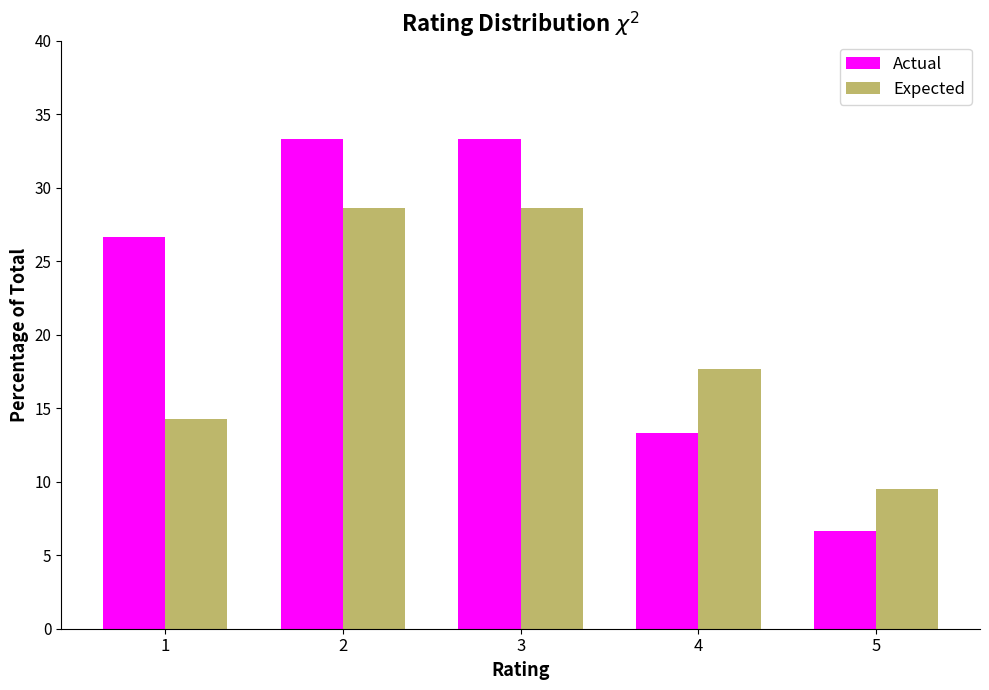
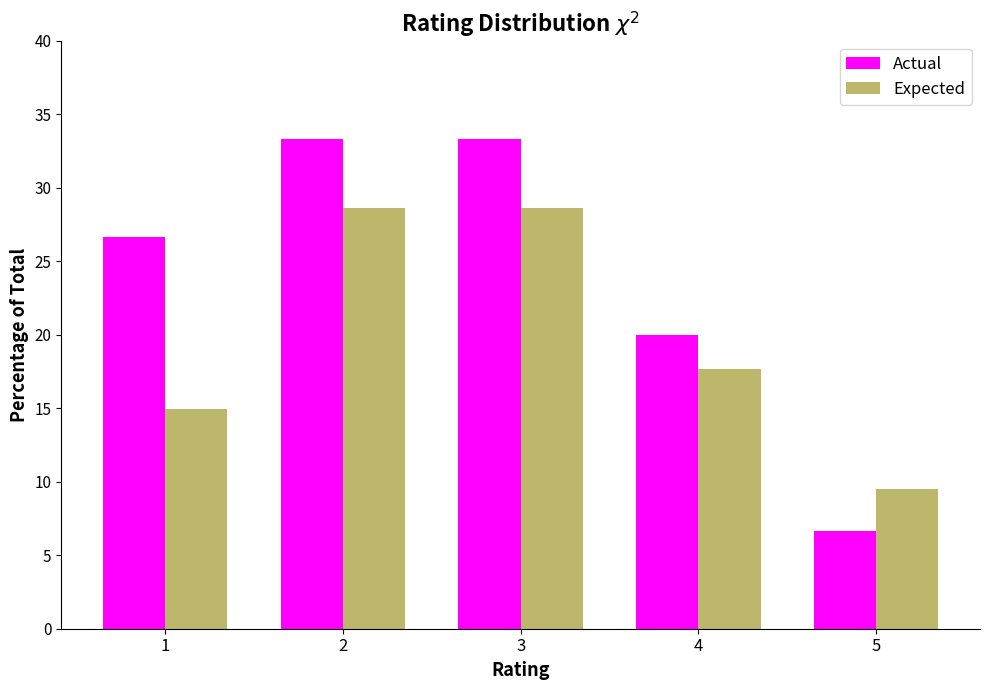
Expected, 1: 14.3 -> 14.9
Actual, 4: 13.3 -> 20.0
